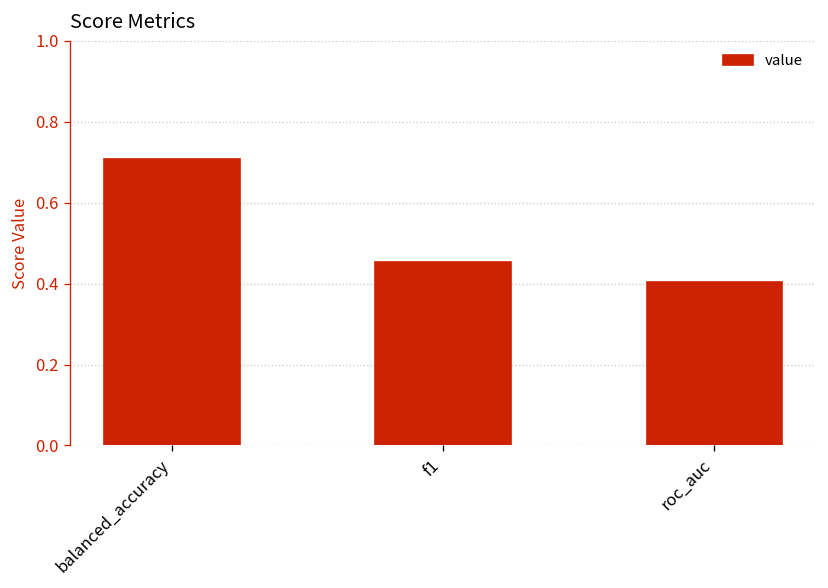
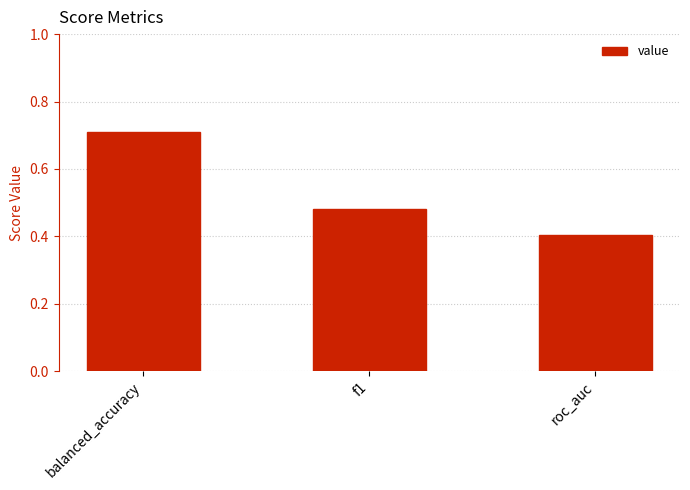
f1: 0.45 -> 0.48
